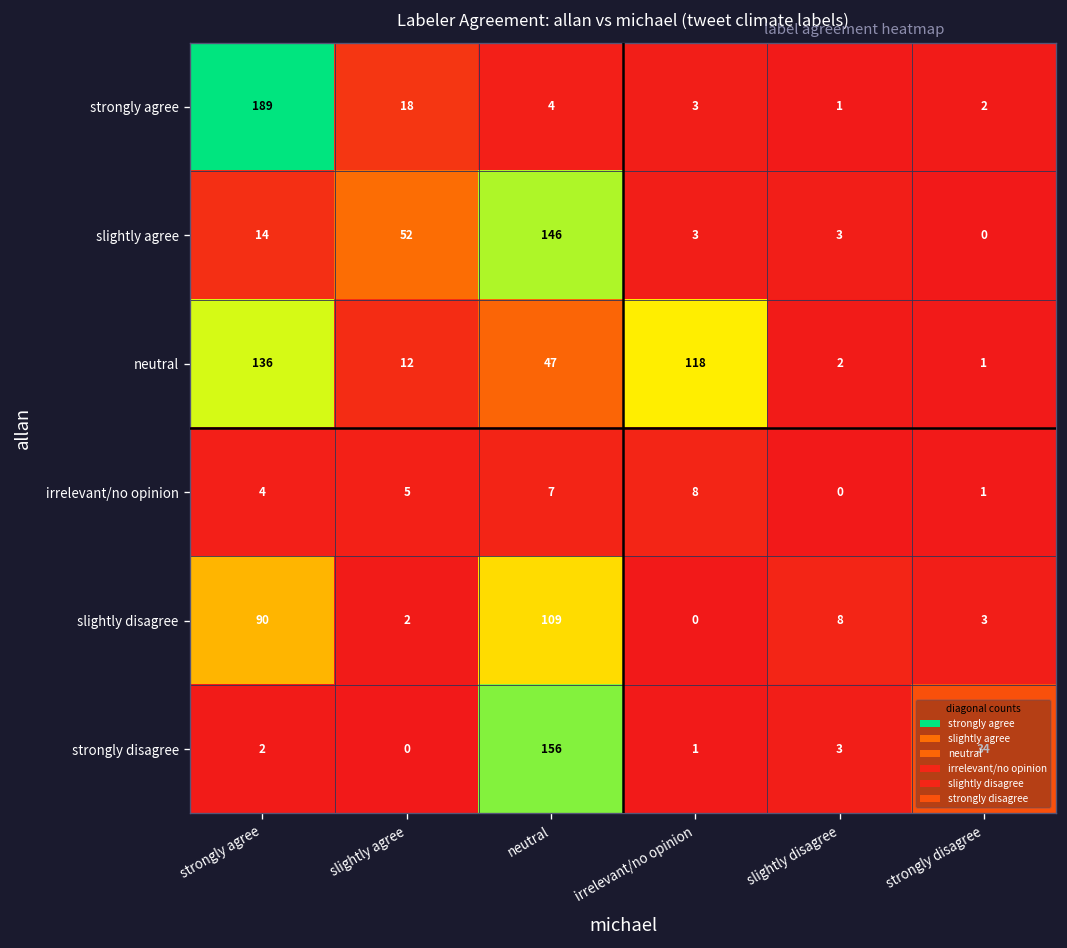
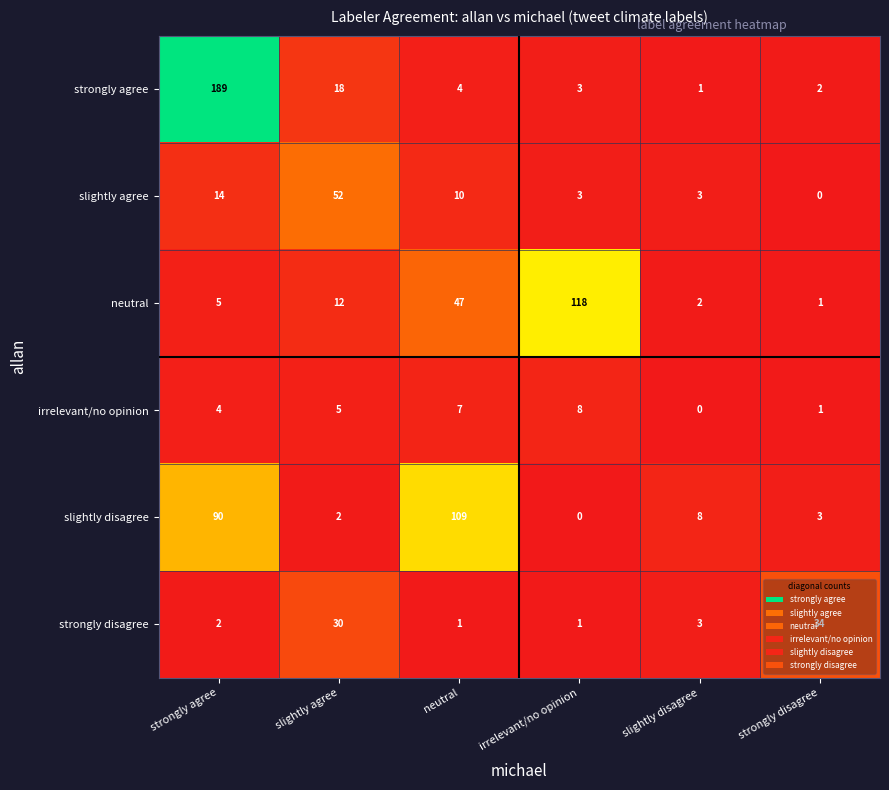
slightly agree, neutral: 146 -> 10
neutral, strongly agree: 136 -> 5
strongly disagree, slightly agree: 0 -> 30
strongly disagree, neutral: 156 -> 1
